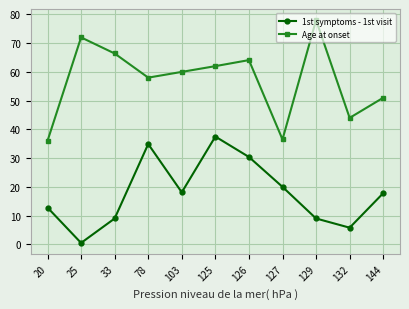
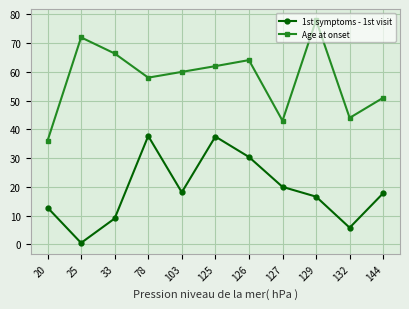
1st symptoms - 1st visit, 78: 35 -> 38
Age at onset, 127: 37 -> 43
1st symptoms - 1st visit, 129: 9 -> 17
